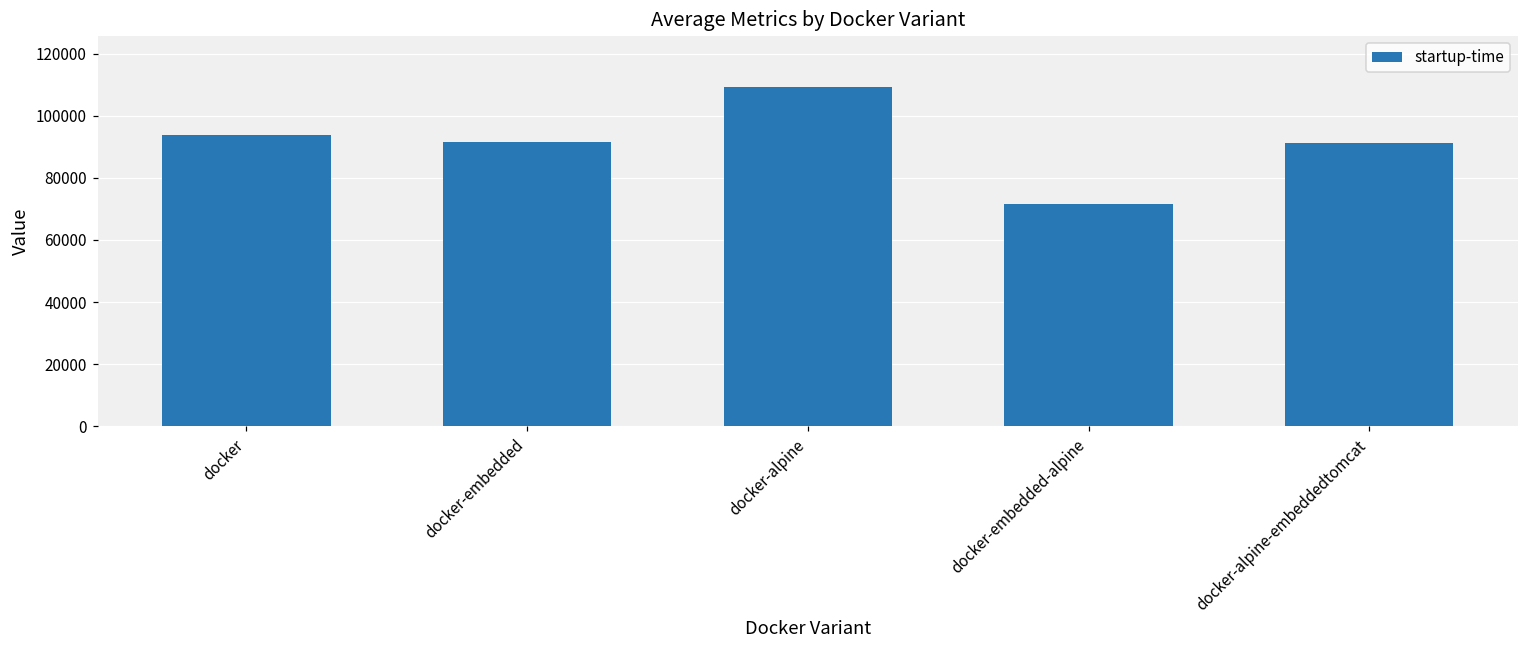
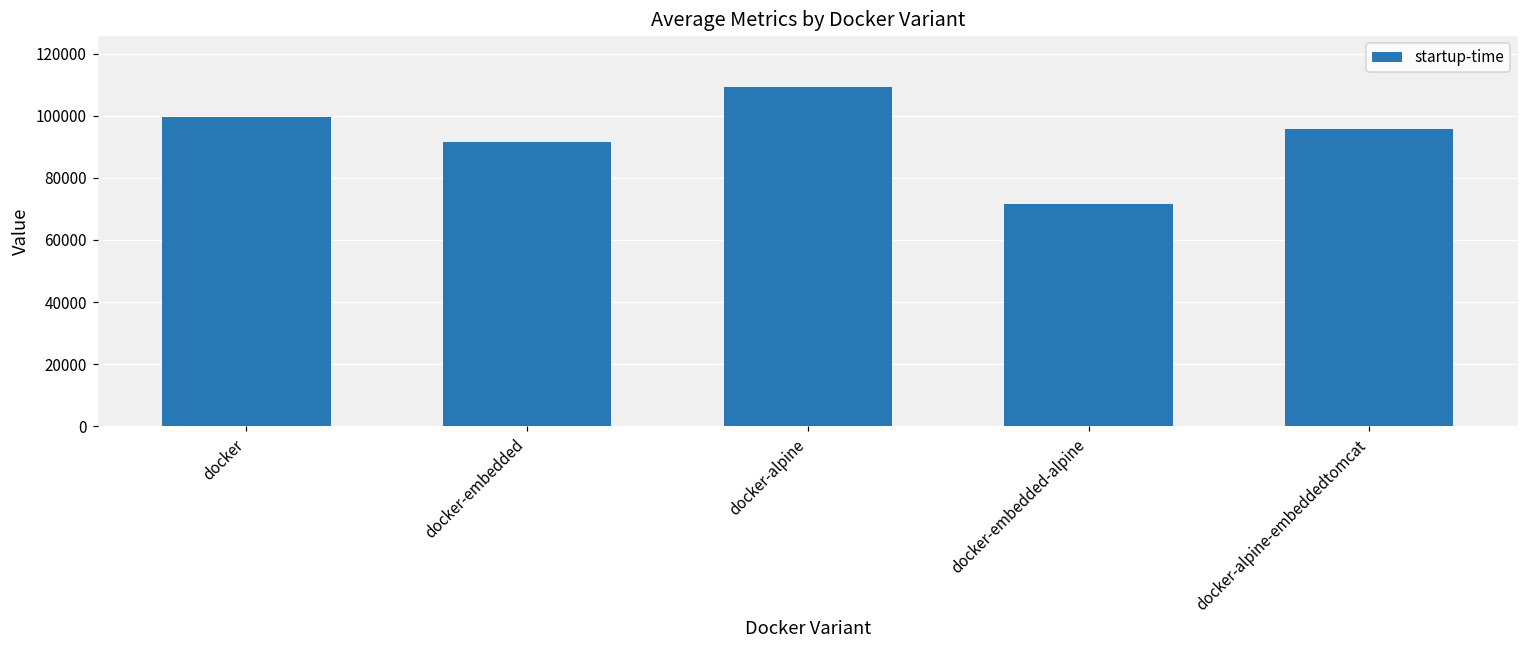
docker: 94000 -> 99000
docker-alpine-embeddedtomcat: 91000 -> 96000
